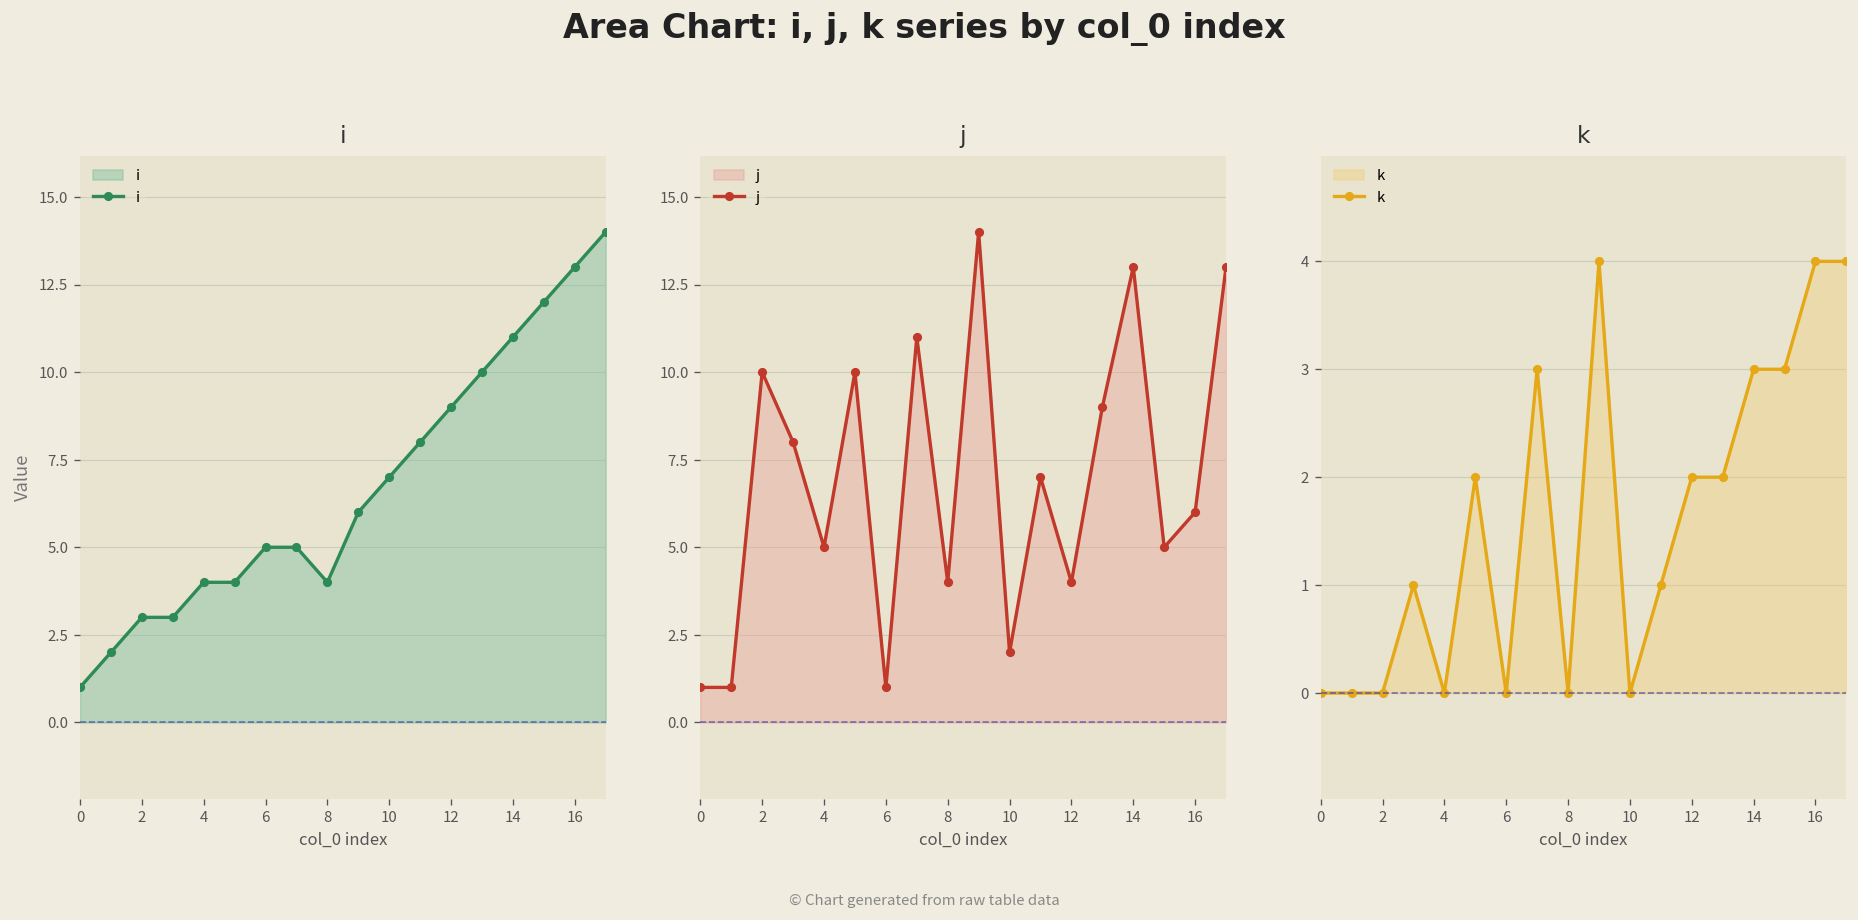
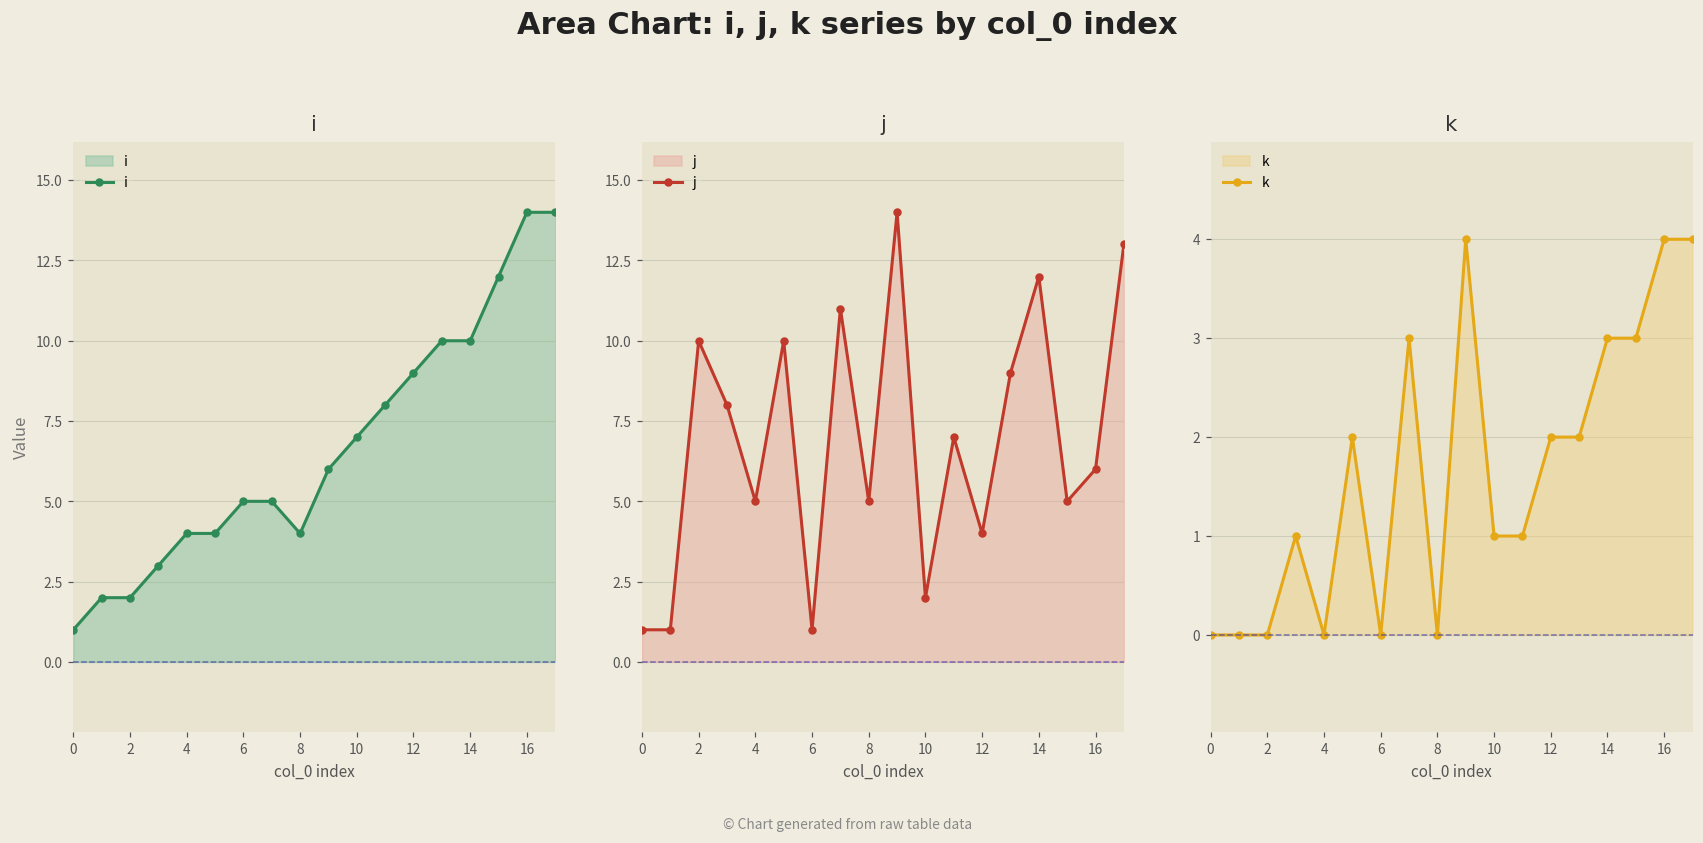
i, 2: 3 -> 2
i, 14: 11 -> 10
i, 16: 13 -> 14
j, 8: 4 -> 5
j, 14: 13 -> 12
k, 10: 0 -> 1
